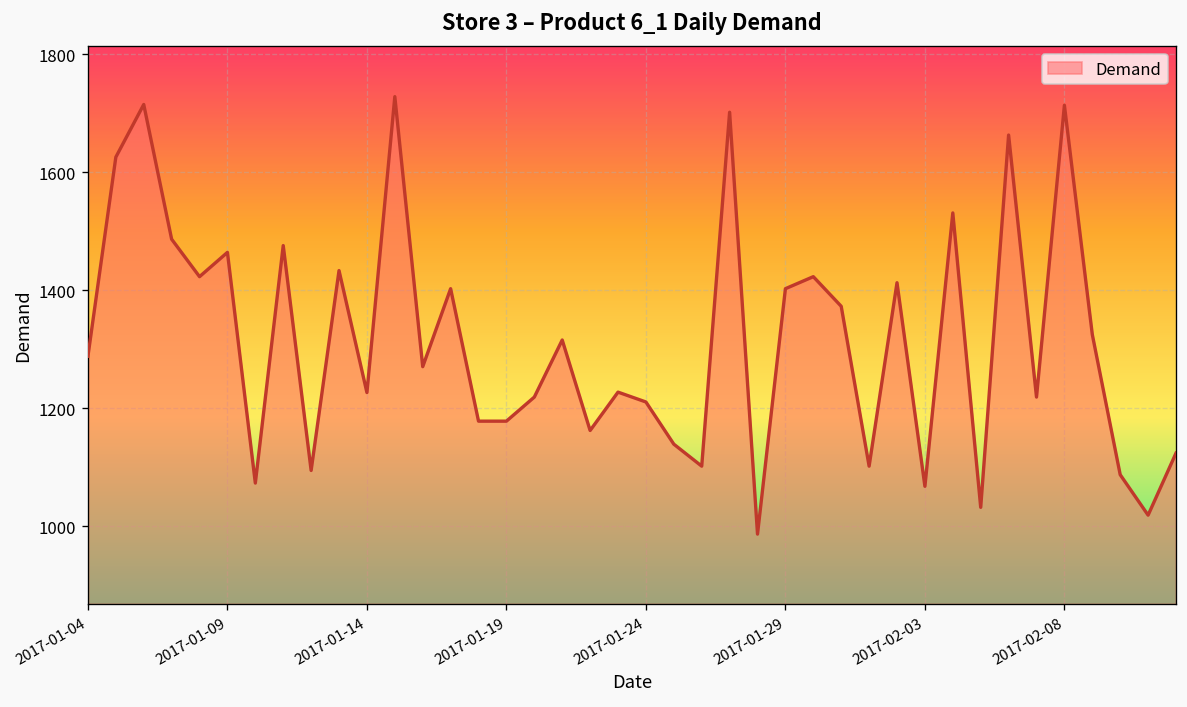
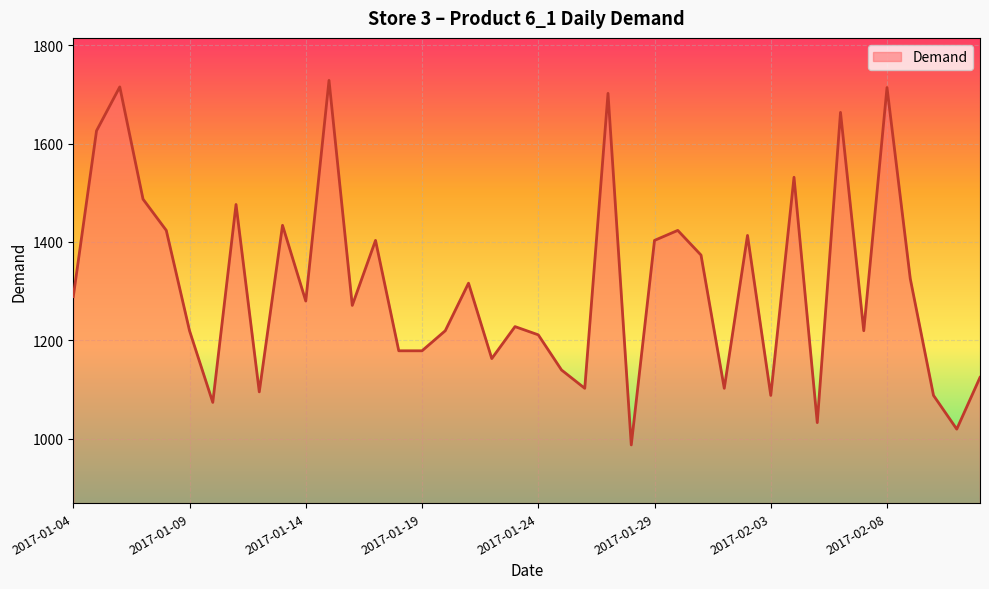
2017-01-09: 1460 -> 1220
2017-01-14: 1230 -> 1280
2017-02-03: 1070 -> 1090
